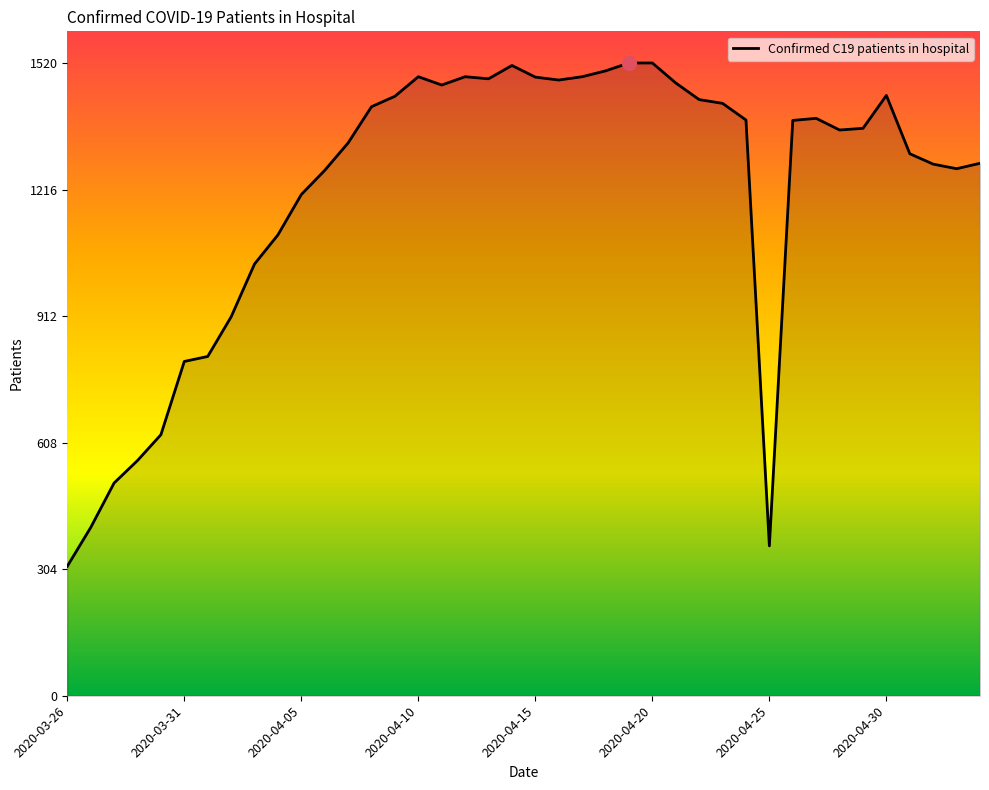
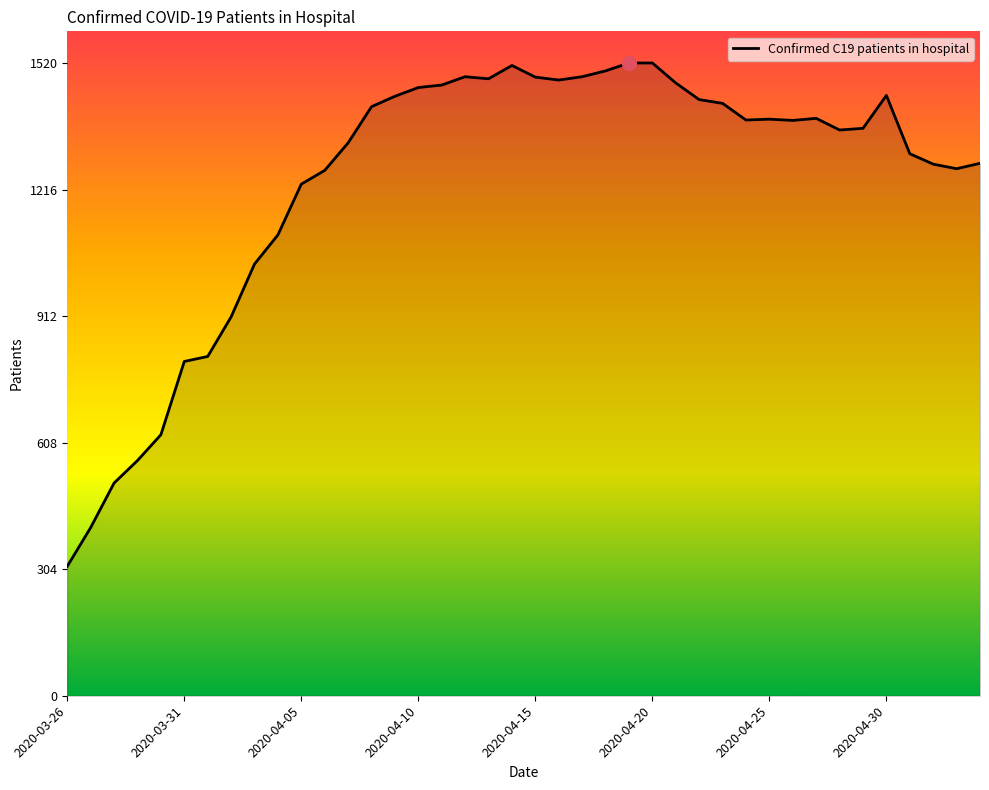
Confirmed C19 patients in hospital, 2020-04-05: 1200 -> 1230
Confirmed C19 patients in hospital, 2020-04-10: 1490 -> 1460
Confirmed C19 patients in hospital, 2020-04-25: 360 -> 1390
